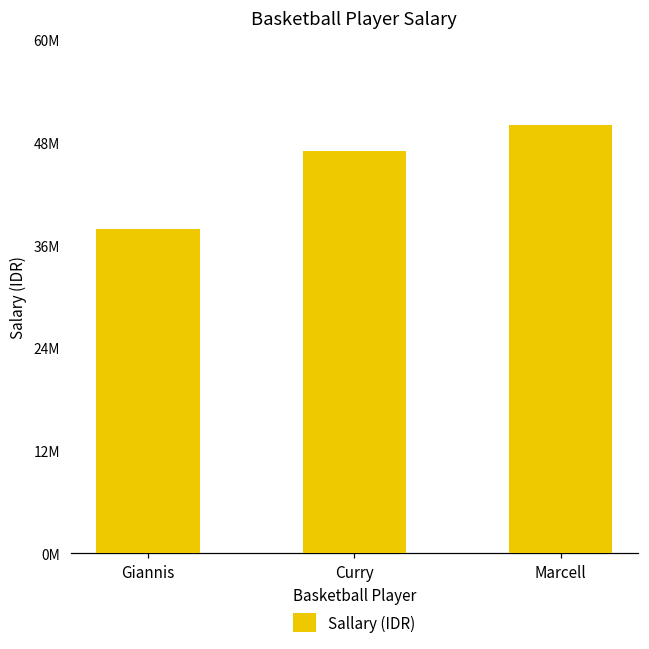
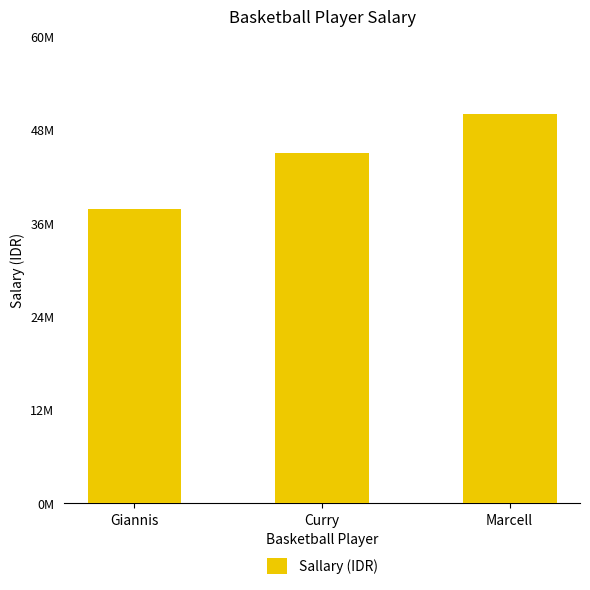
Curry: 47000000 -> 45000000
